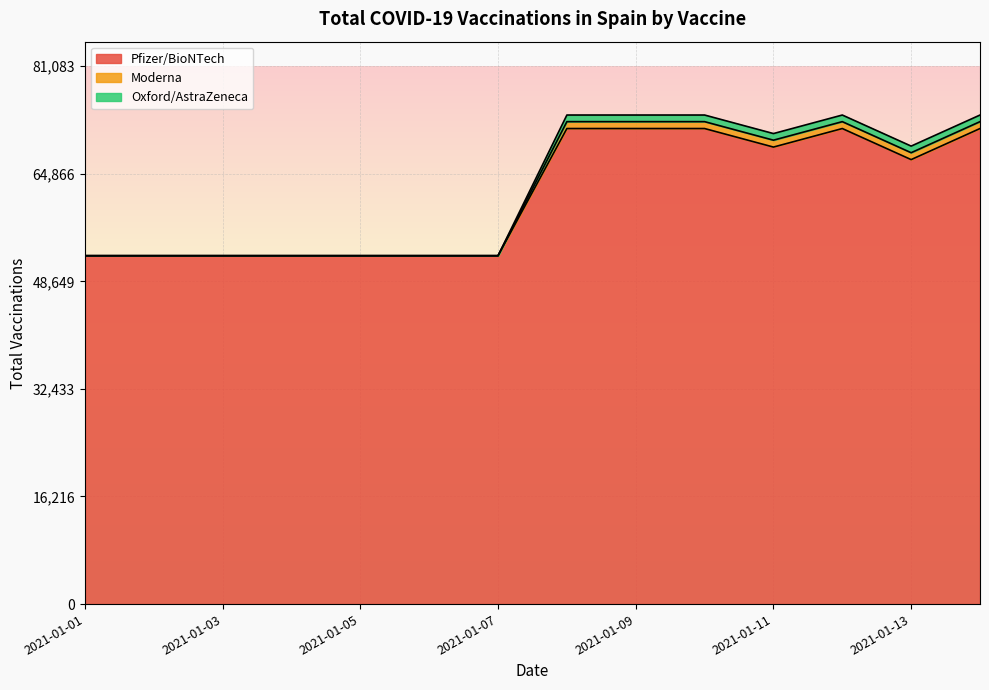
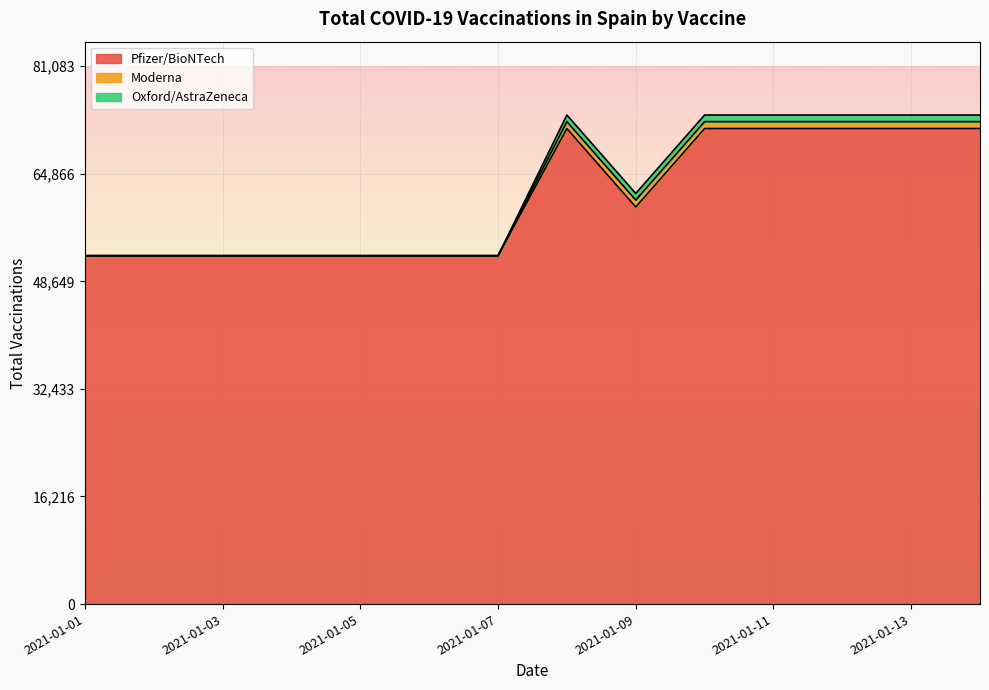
Pfizer/BioNTech, 2021-01-09: 72,000 -> 60,000
Pfizer/BioNTech, 2021-01-11: 69,000 -> 72,000
Pfizer/BioNTech, 2021-01-13: 67,000 -> 72,000
